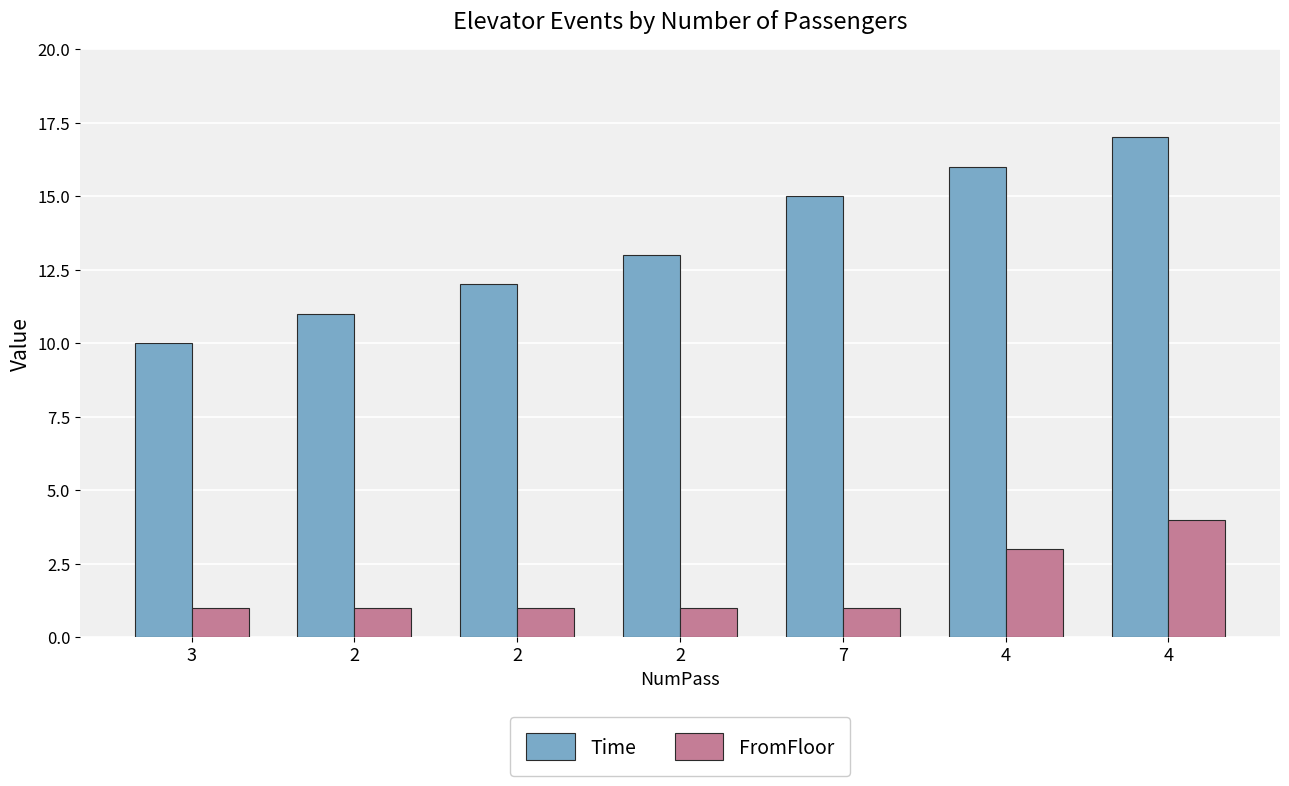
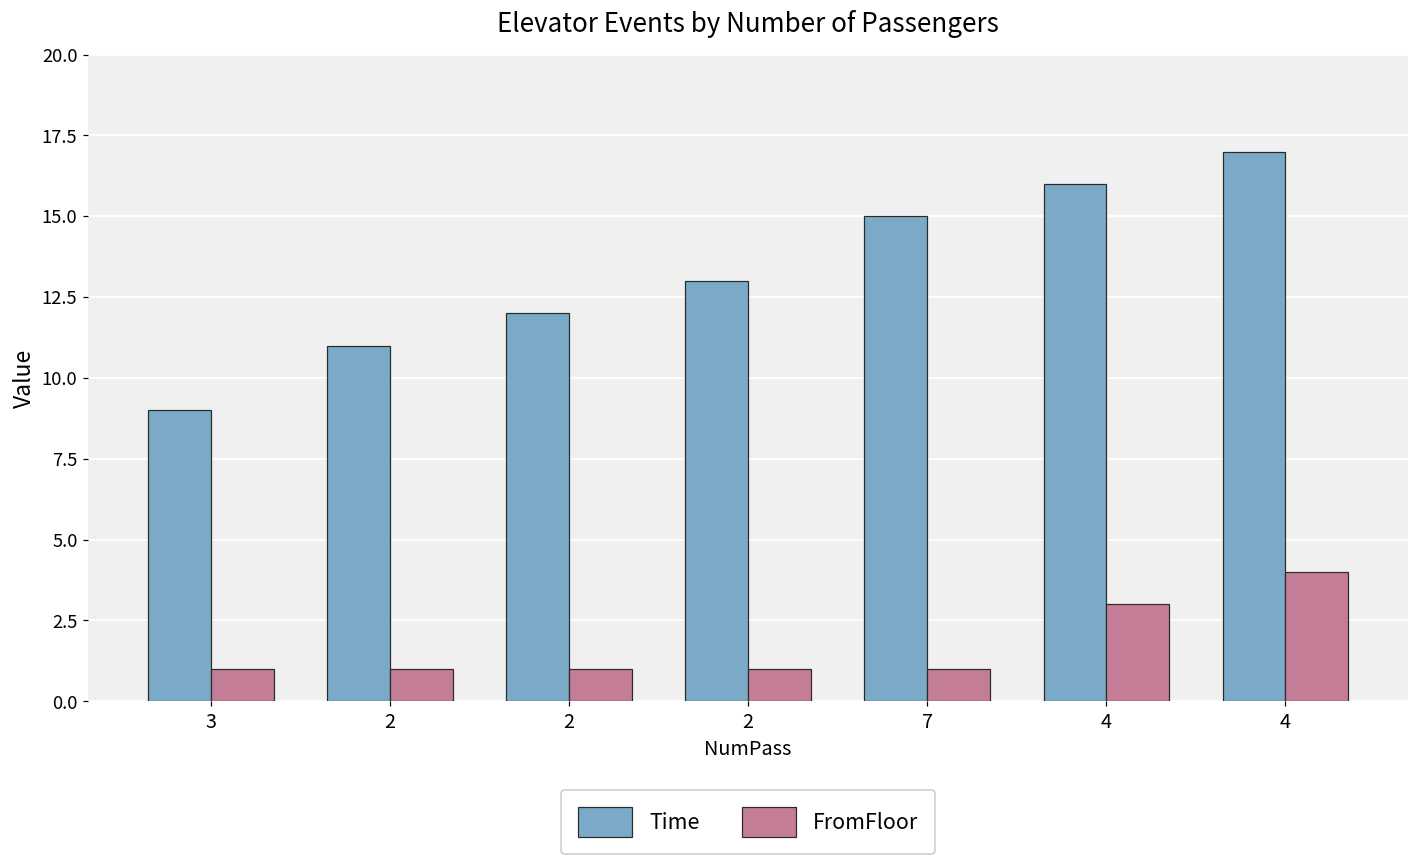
Time, 3: 10 -> 9
